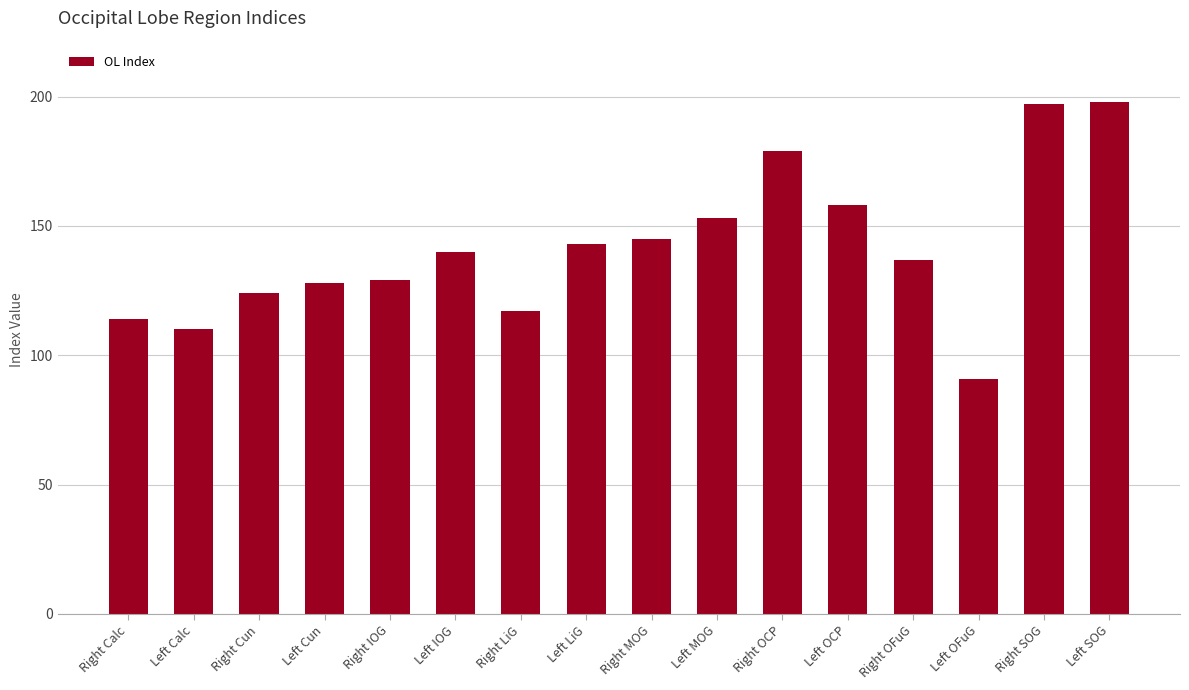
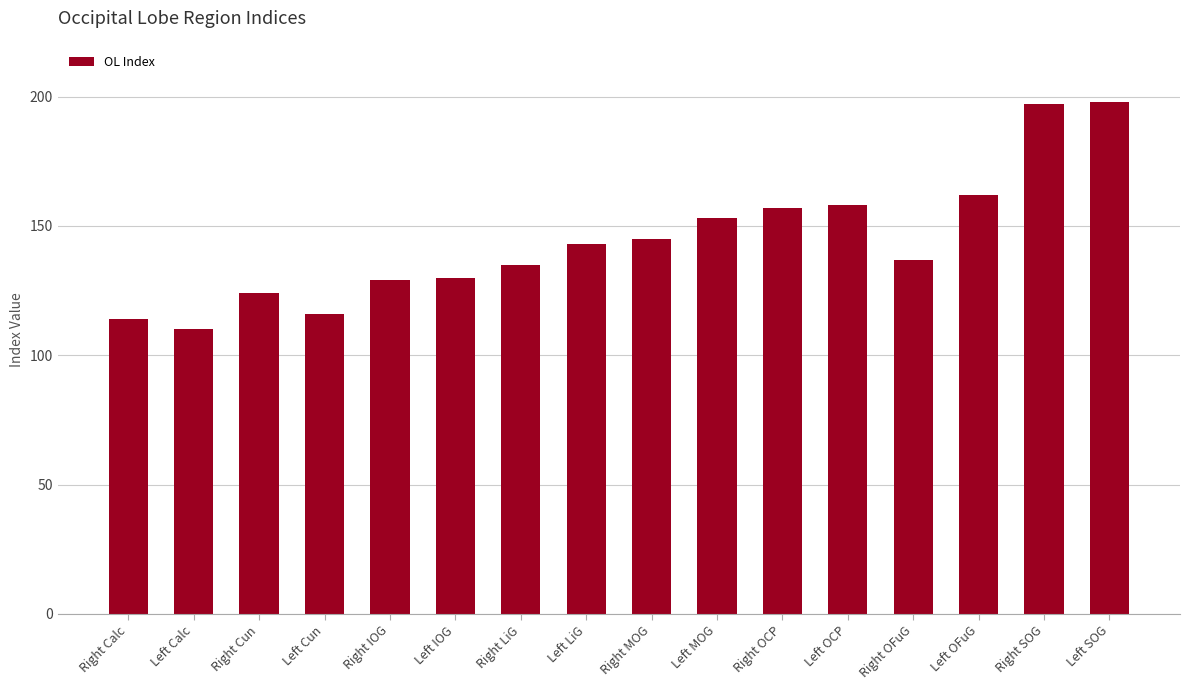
Left Cun: 128 -> 116
Left IOG: 140 -> 130
Right LiG: 117 -> 135
Right OCP: 179 -> 157
Left OFuG: 91 -> 162
